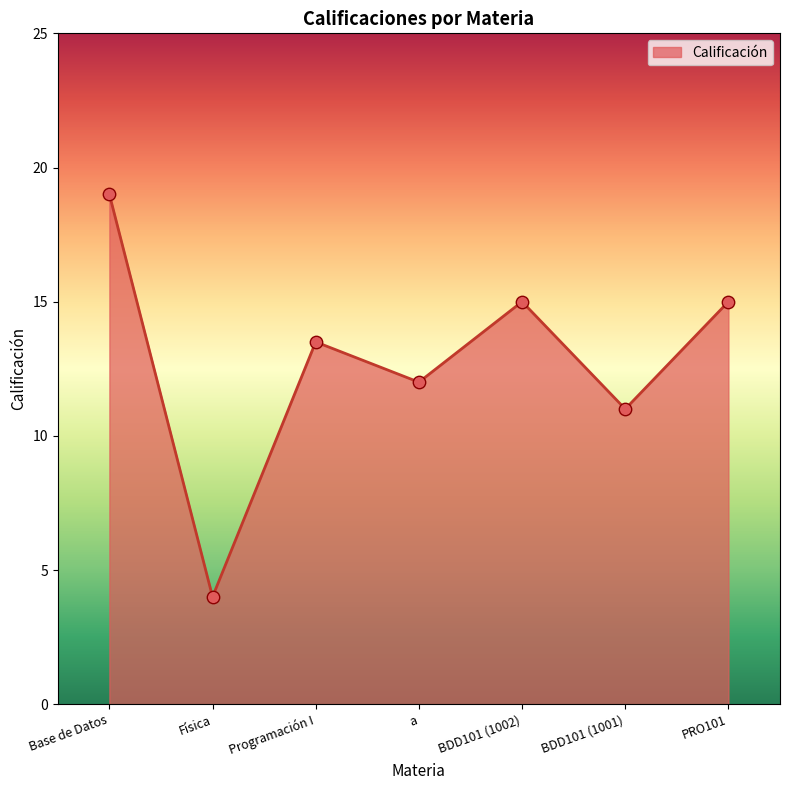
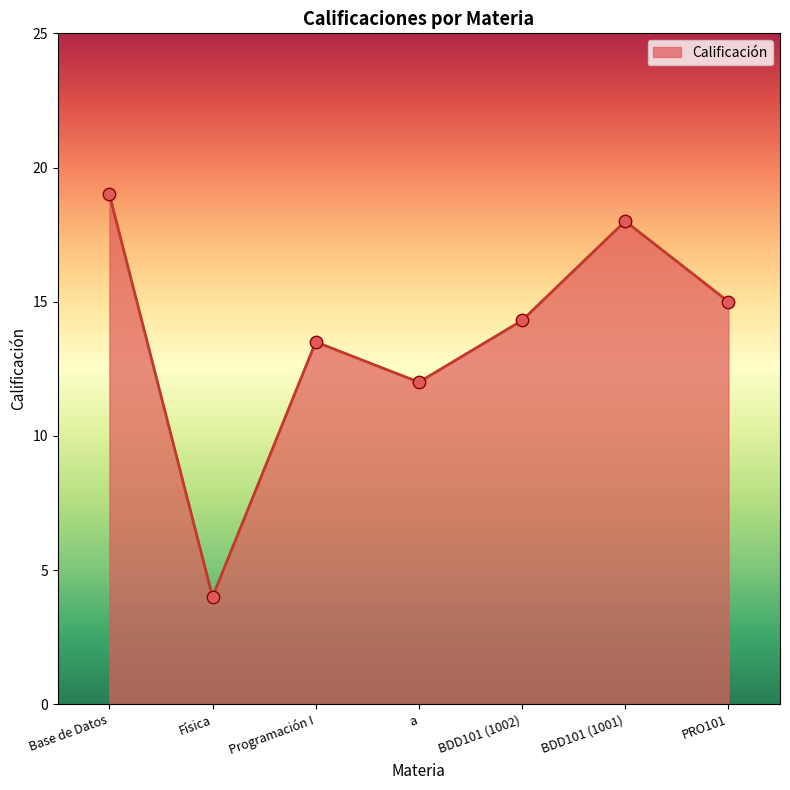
BDD101 (1002): 15.0 -> 14.3
BDD101 (1001): 11 -> 18
